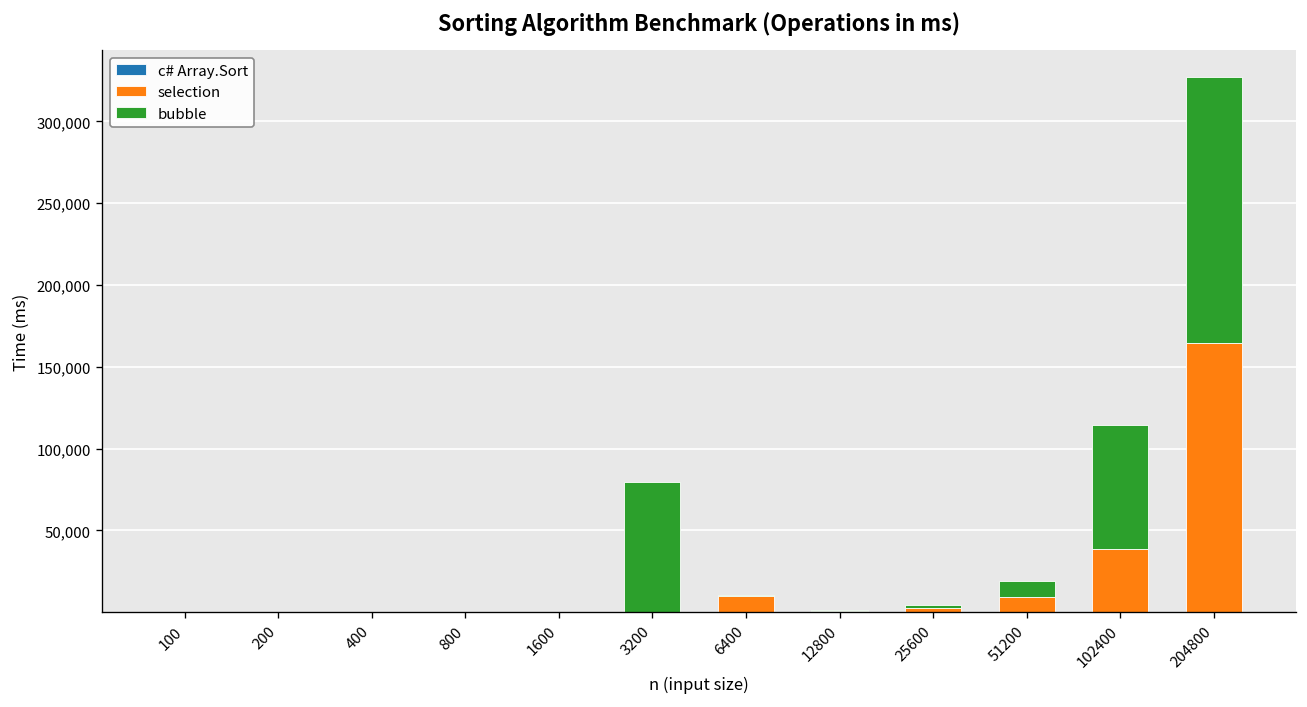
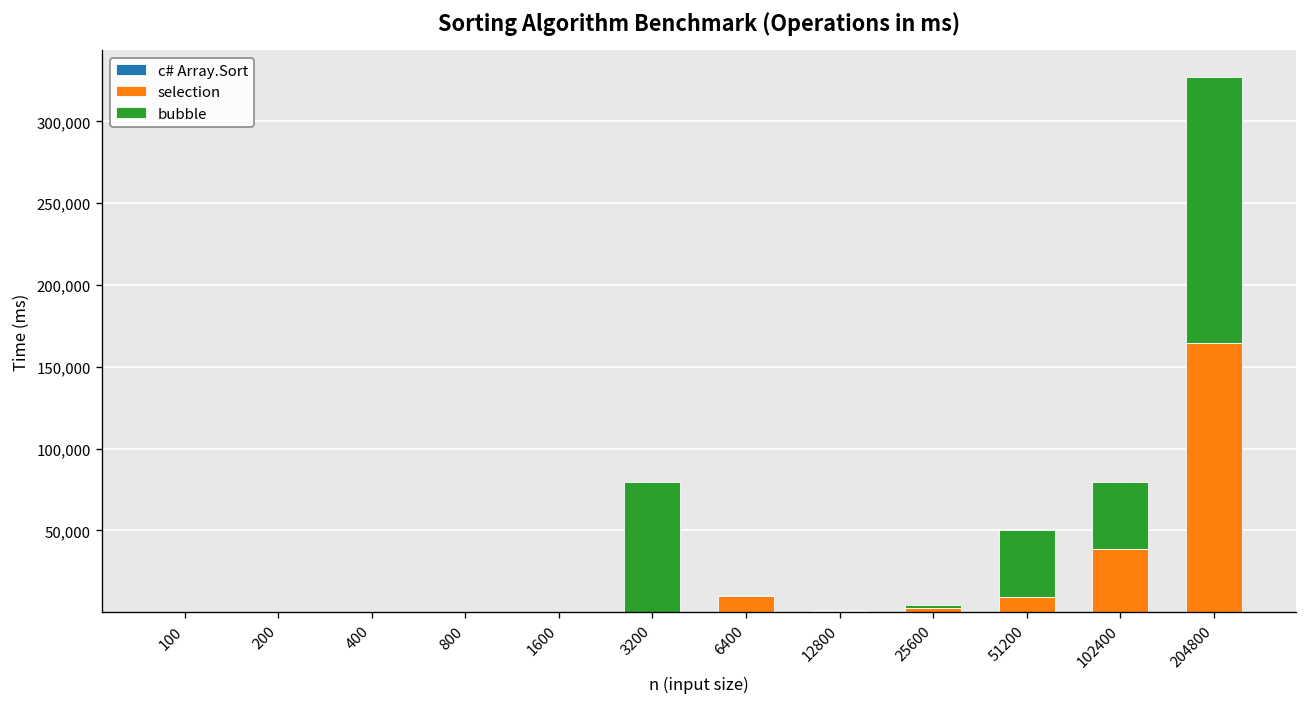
bubble, 51200: 10,000 -> 41,000
bubble, 102400: 75,000 -> 41,000
